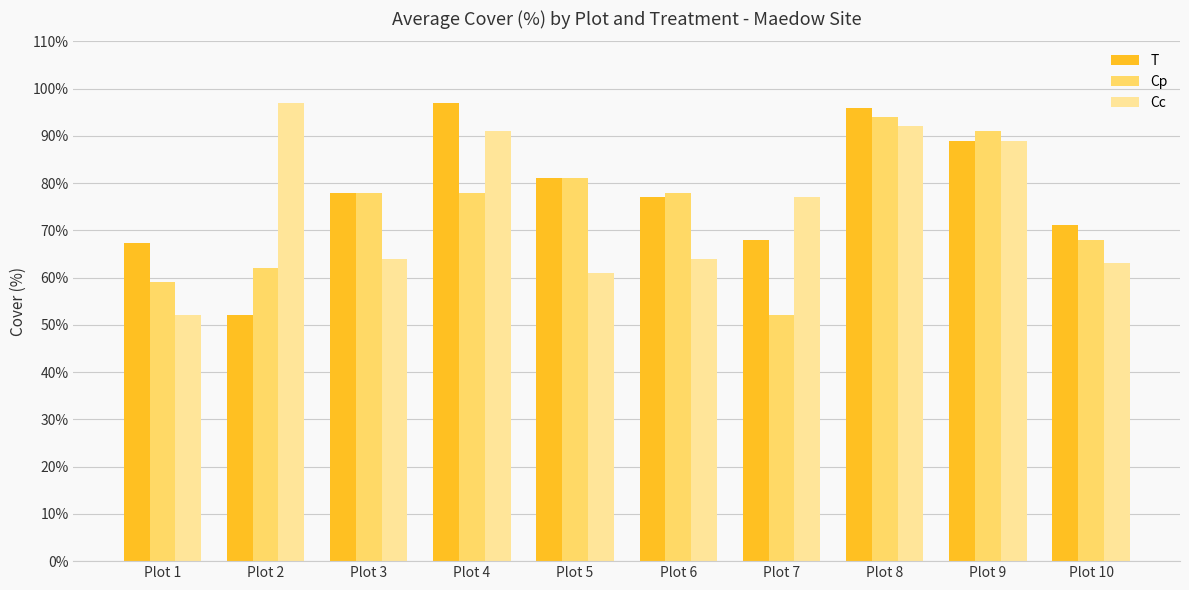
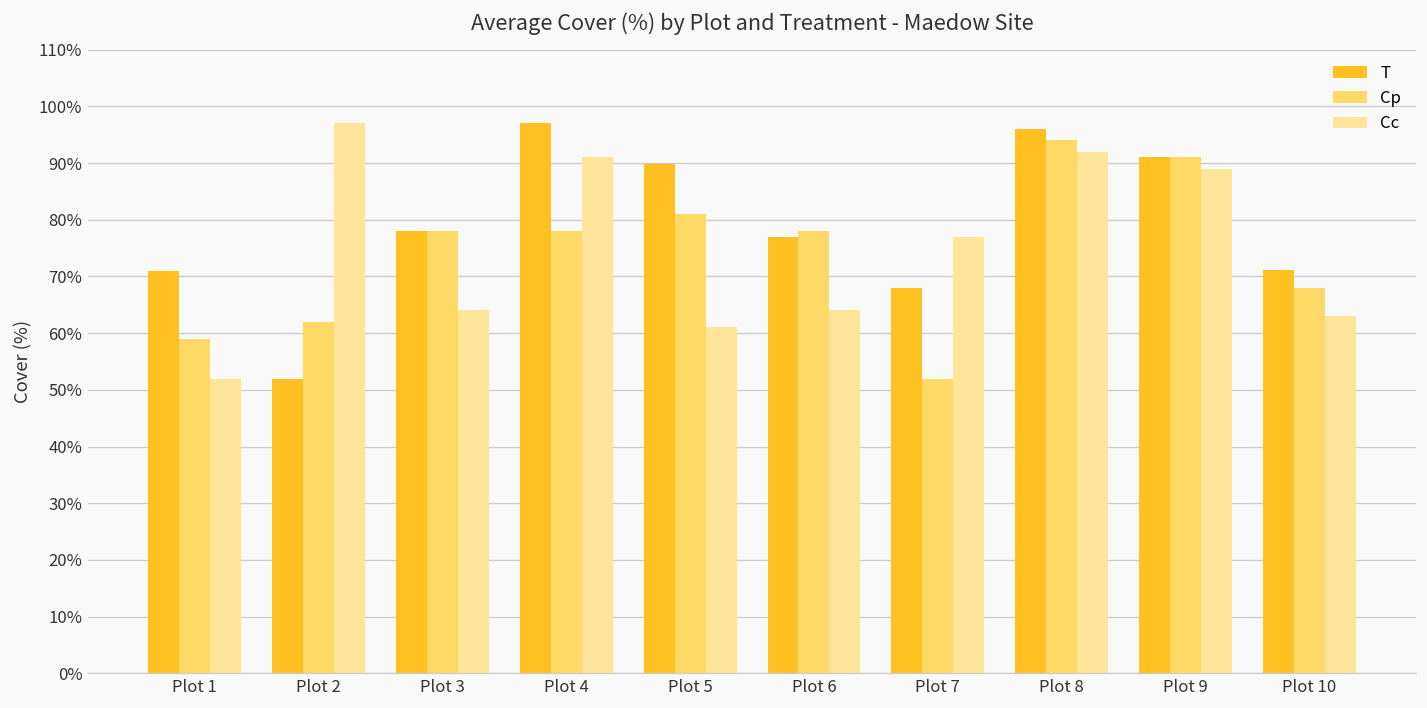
T, Plot 1: 67% -> 71%
T, Plot 5: 81% -> 90%
T, Plot 9: 89% -> 91%
